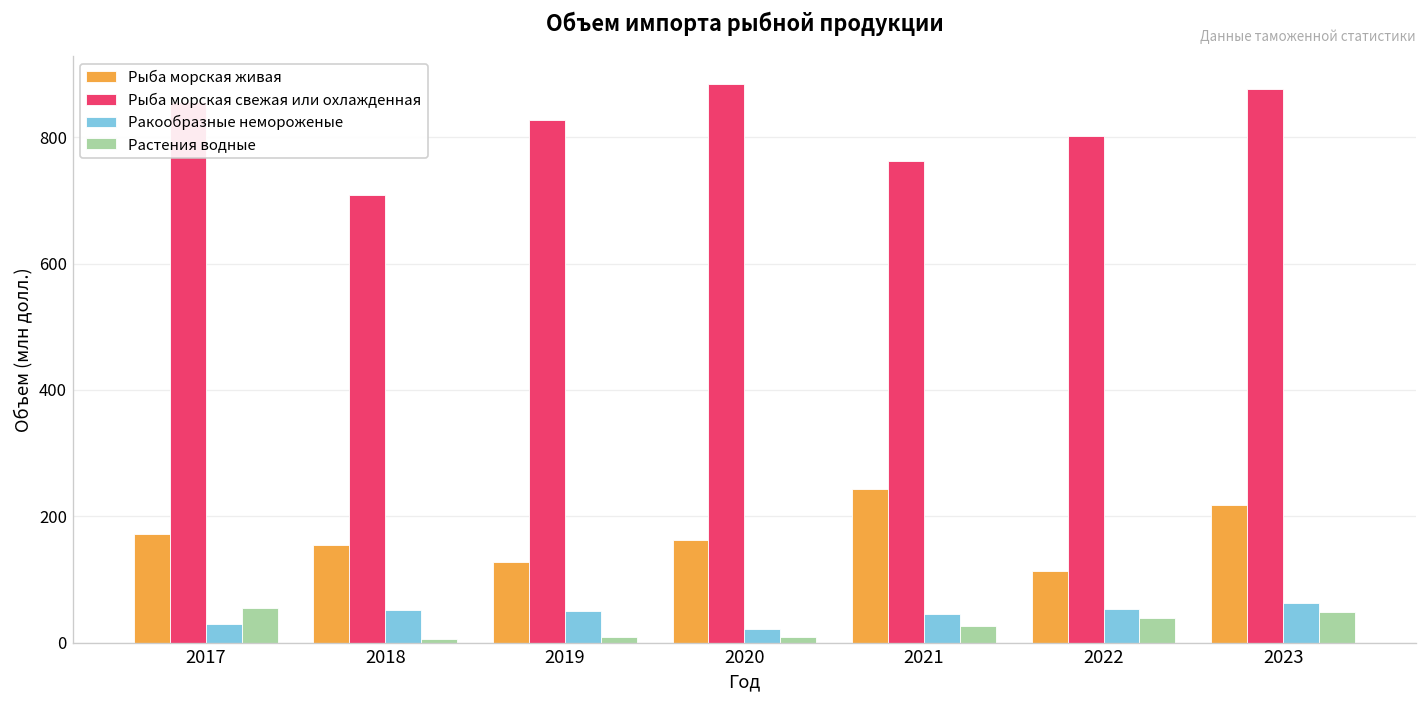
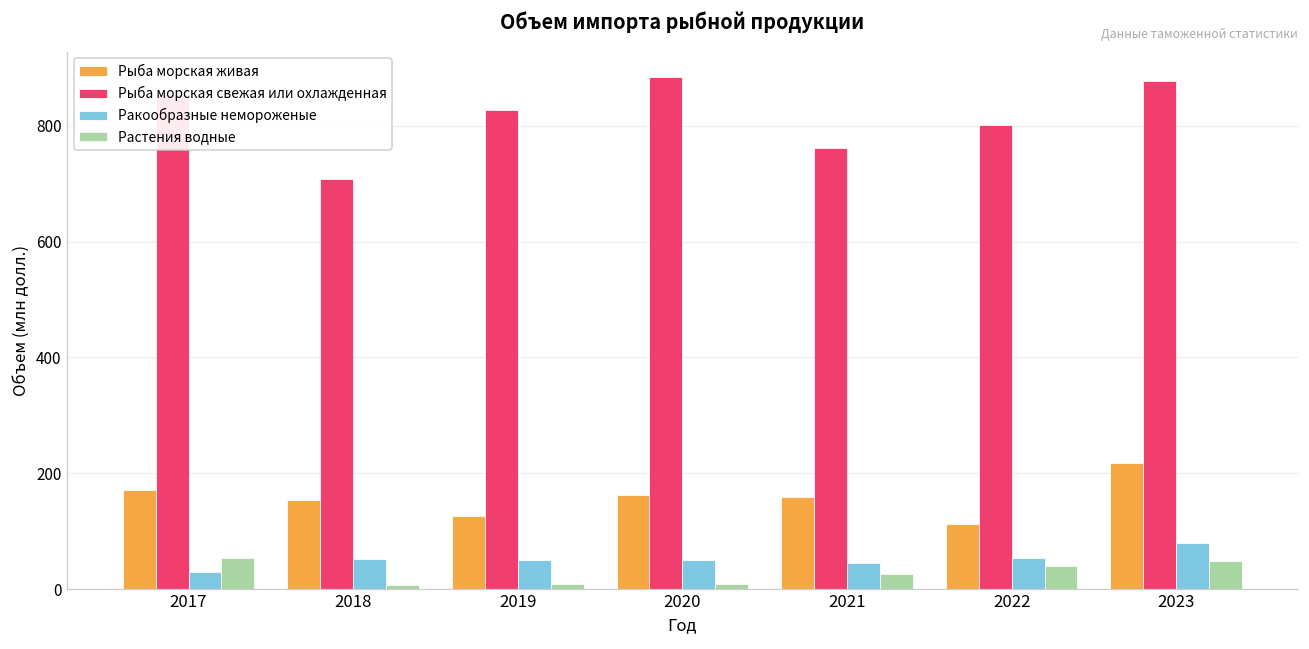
Ракообразные немороженые, 2020: 20 -> 50
Рыба морская живая, 2021: 240 -> 160
Ракообразные немороженые, 2023: 60 -> 80
